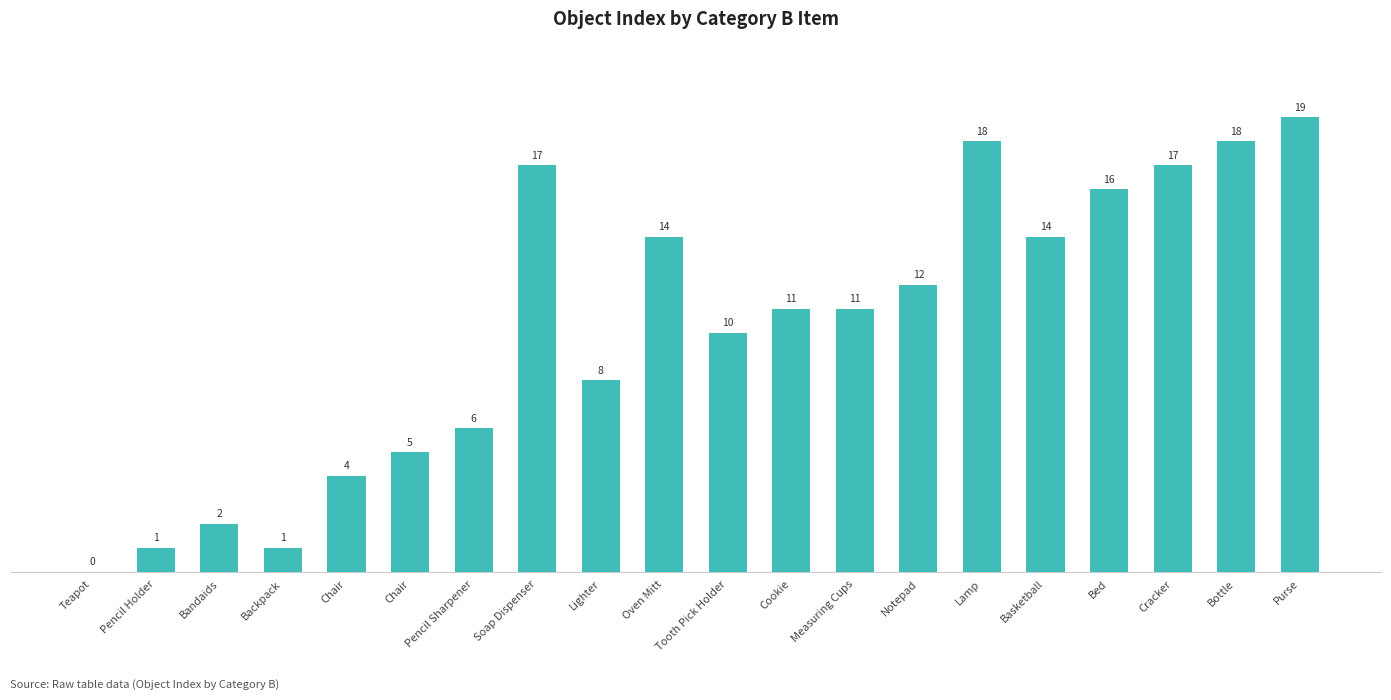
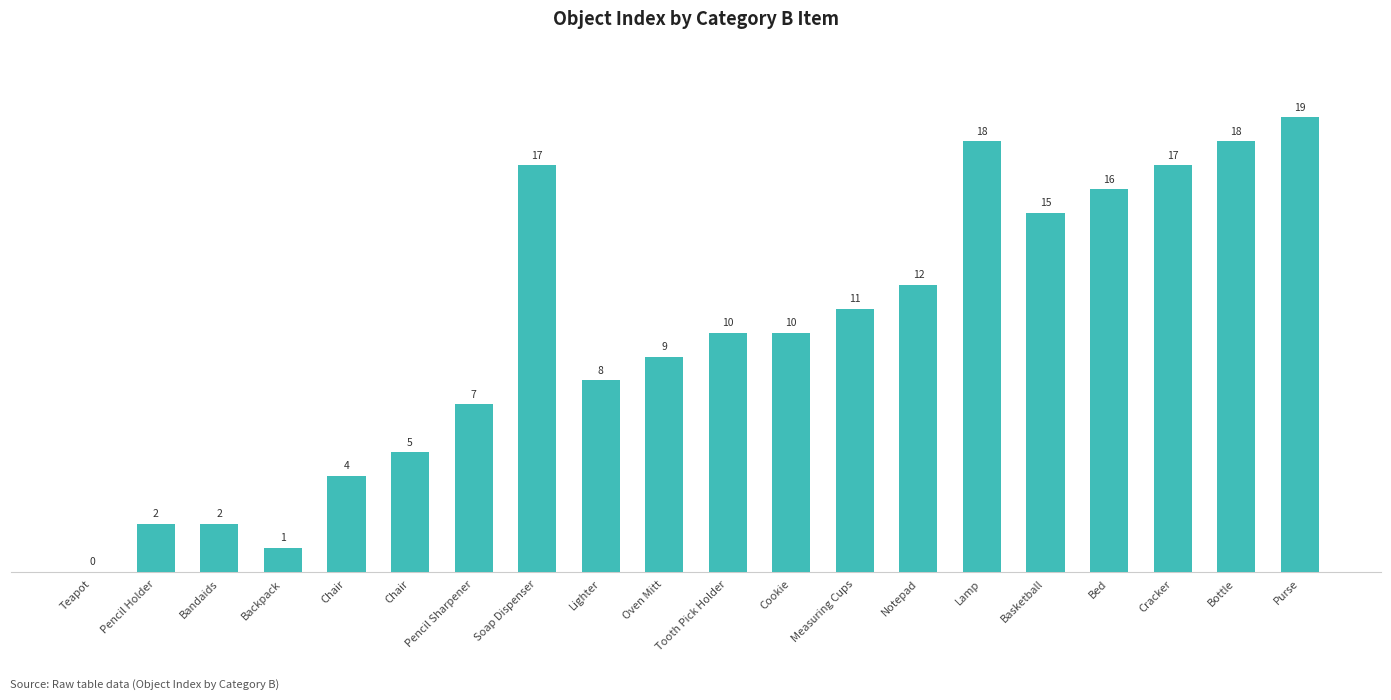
Pencil Holder: 1 -> 2
Pencil Sharpener: 6 -> 7
Oven Mitt: 14 -> 9
Cookie: 11 -> 10
Basketball: 14 -> 15
